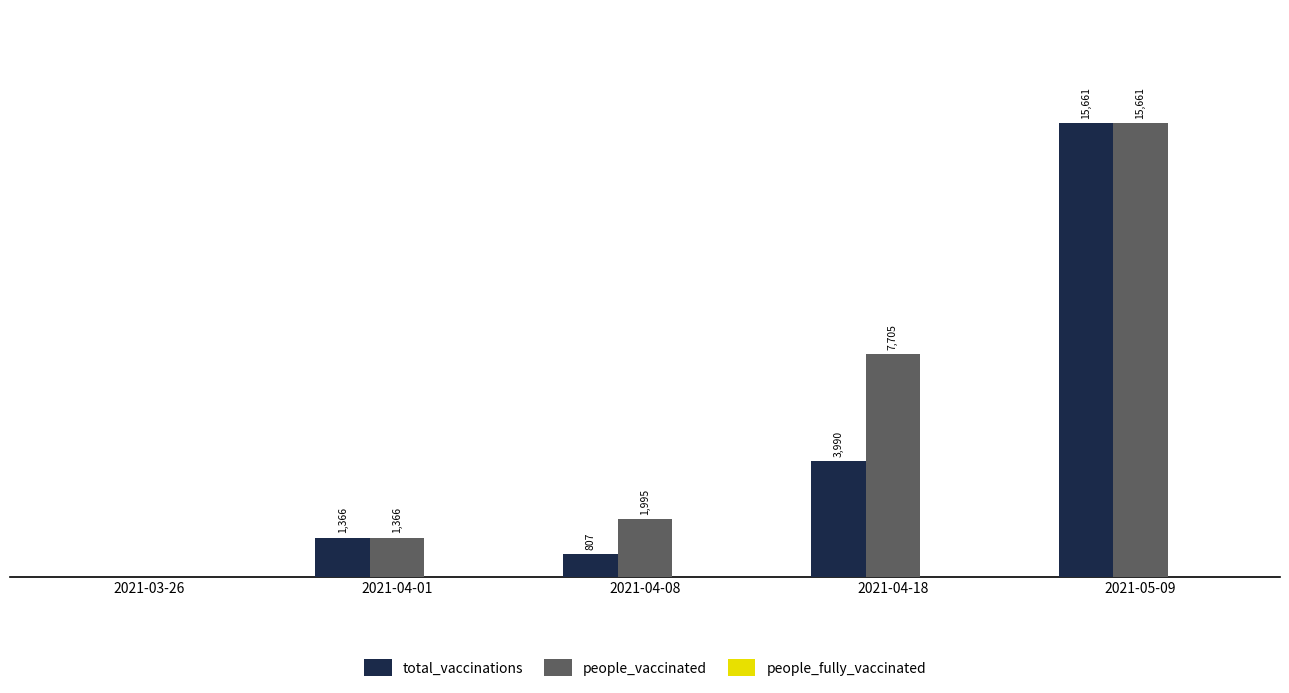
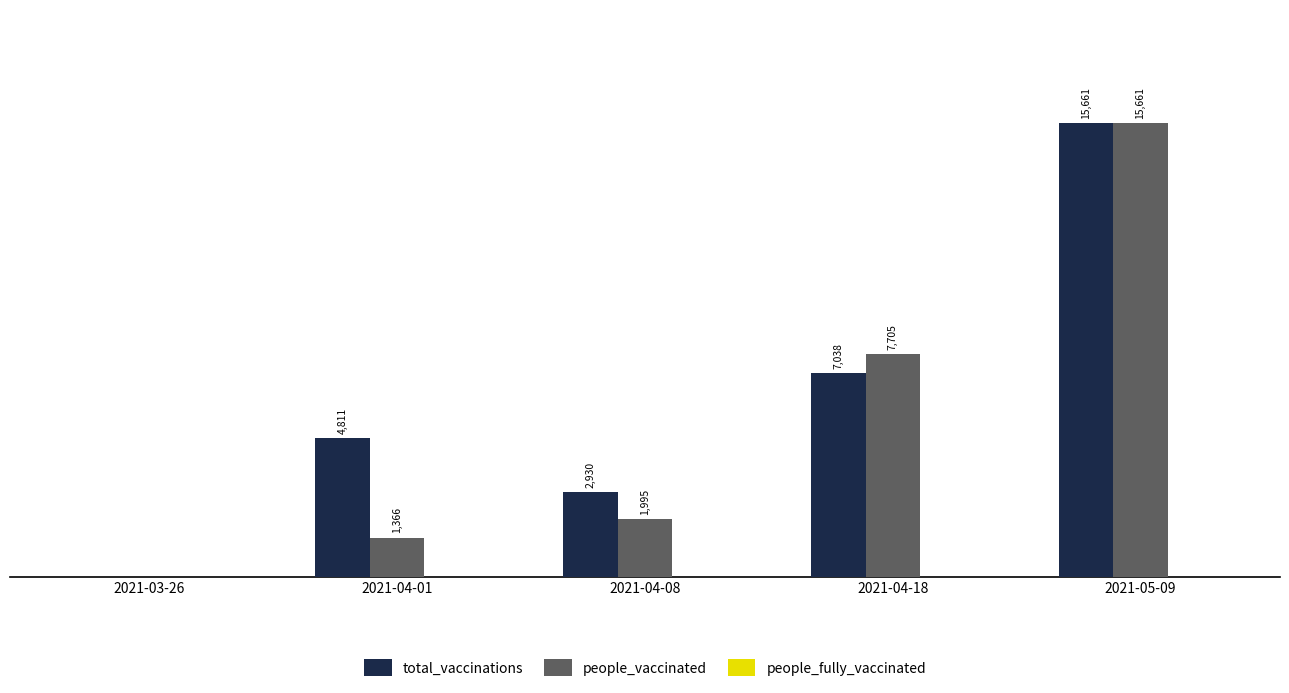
total_vaccinations, 2021-04-01: 1,366 -> 4,811
total_vaccinations, 2021-04-08: 807 -> 2,930
total_vaccinations, 2021-04-18: 3,990 -> 7,038
